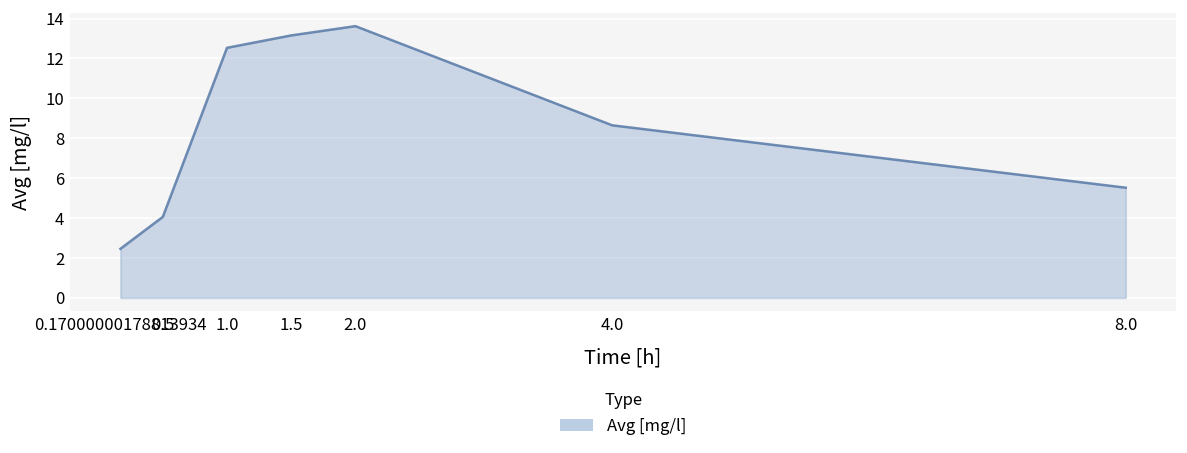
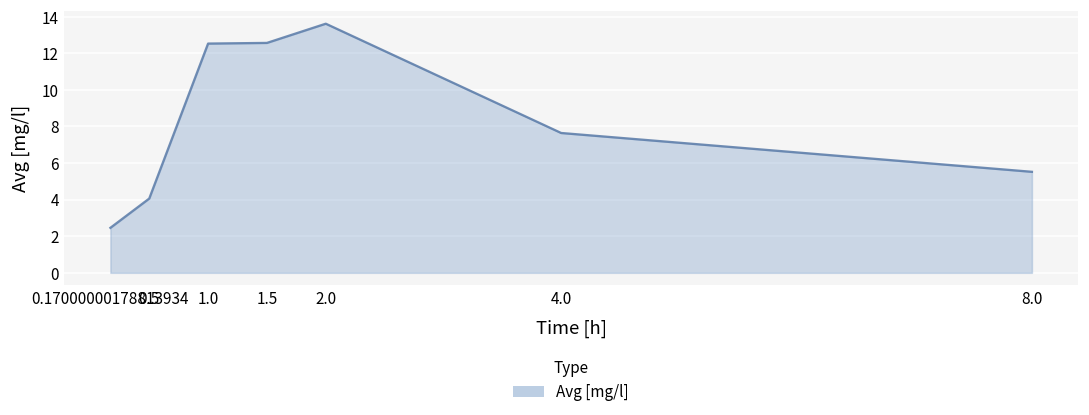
1.5: 13.2 -> 12.6
4.0: 8.6 -> 7.6
